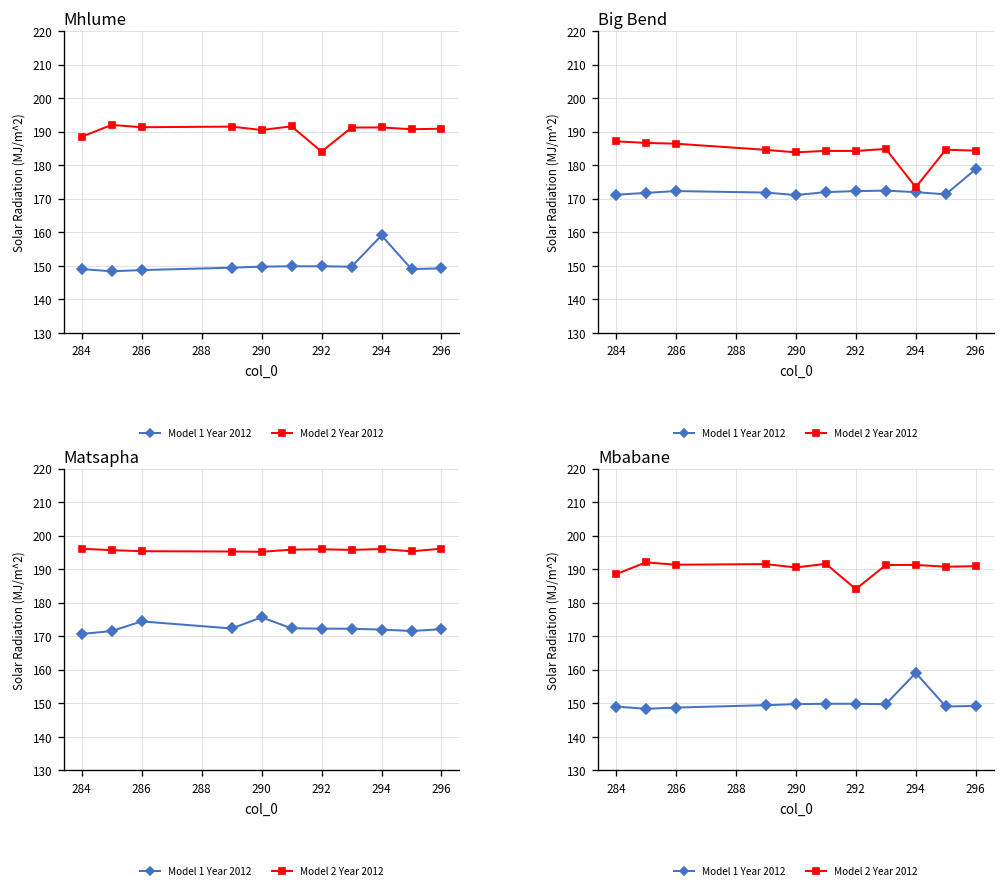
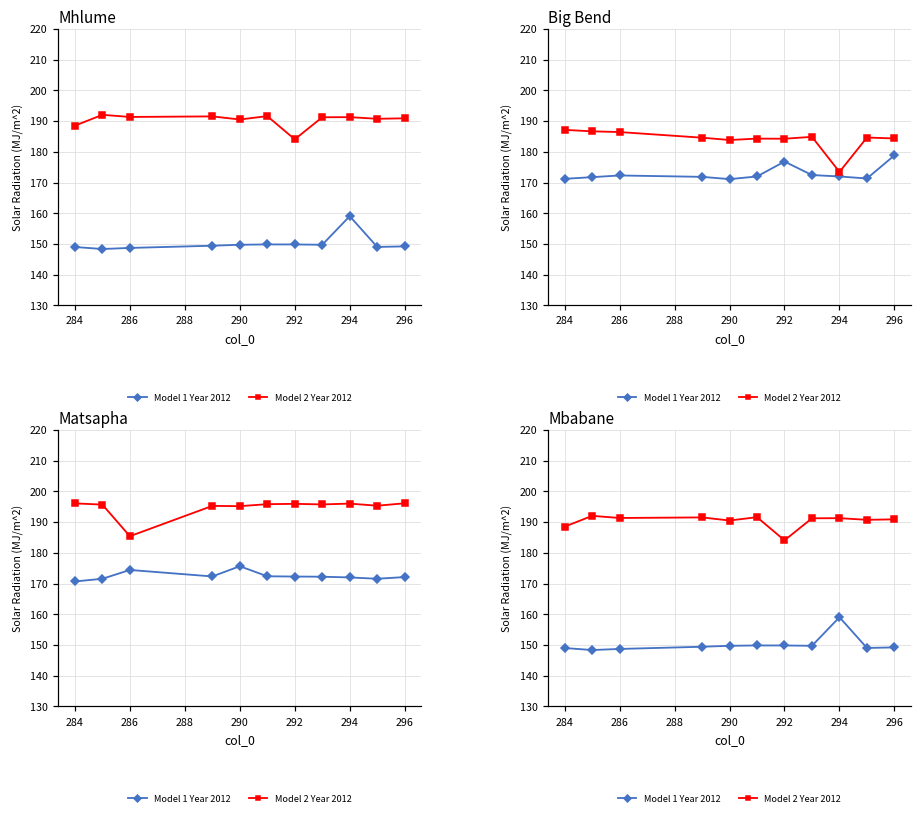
Big Bend, Model 1 Year 2012, 292: 172 -> 177
Matsapha, Model 2 Year 2012, 286: 195 -> 185
